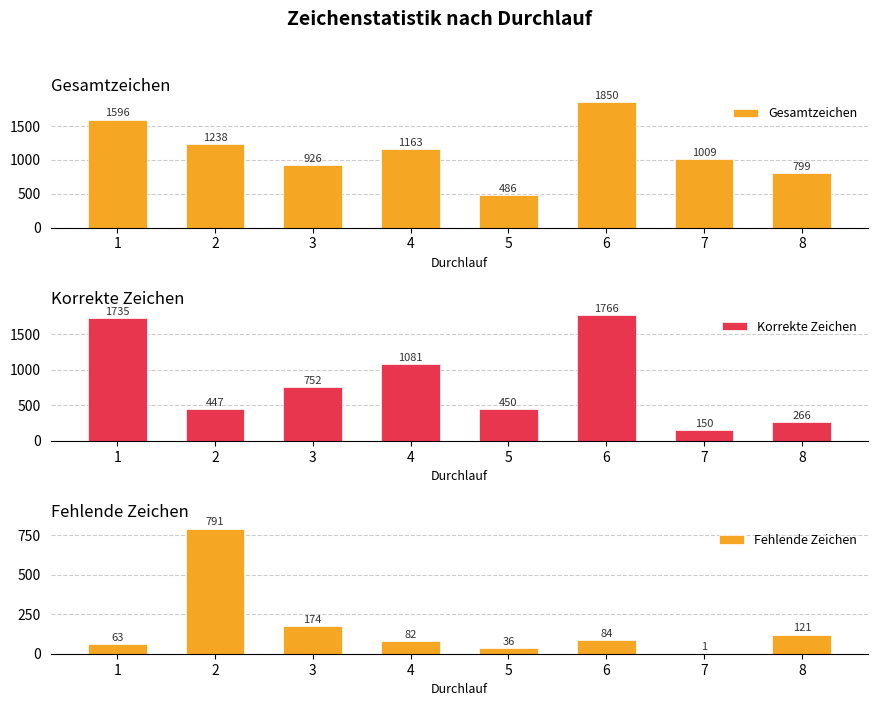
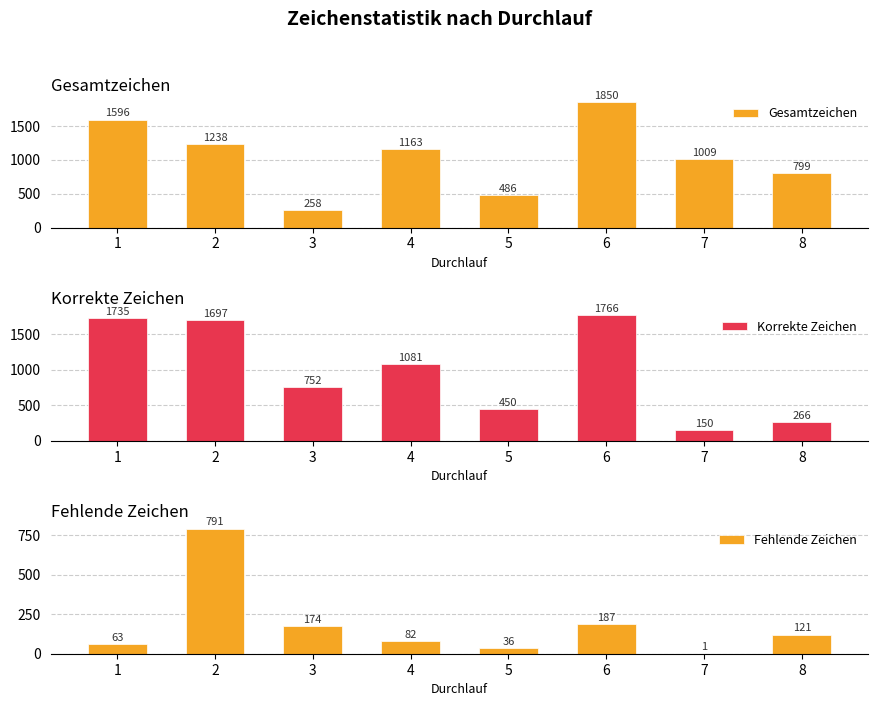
Gesamtzeichen, 3: 926 -> 258
Korrekte Zeichen, 2: 447 -> 1697
Fehlende Zeichen, 6: 84 -> 187
